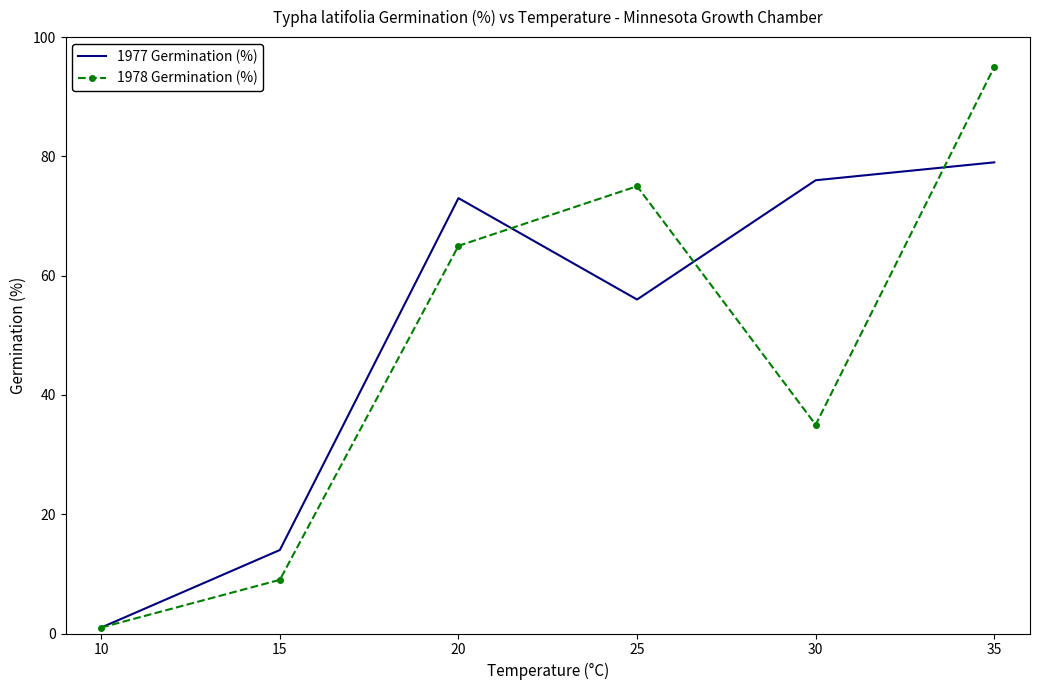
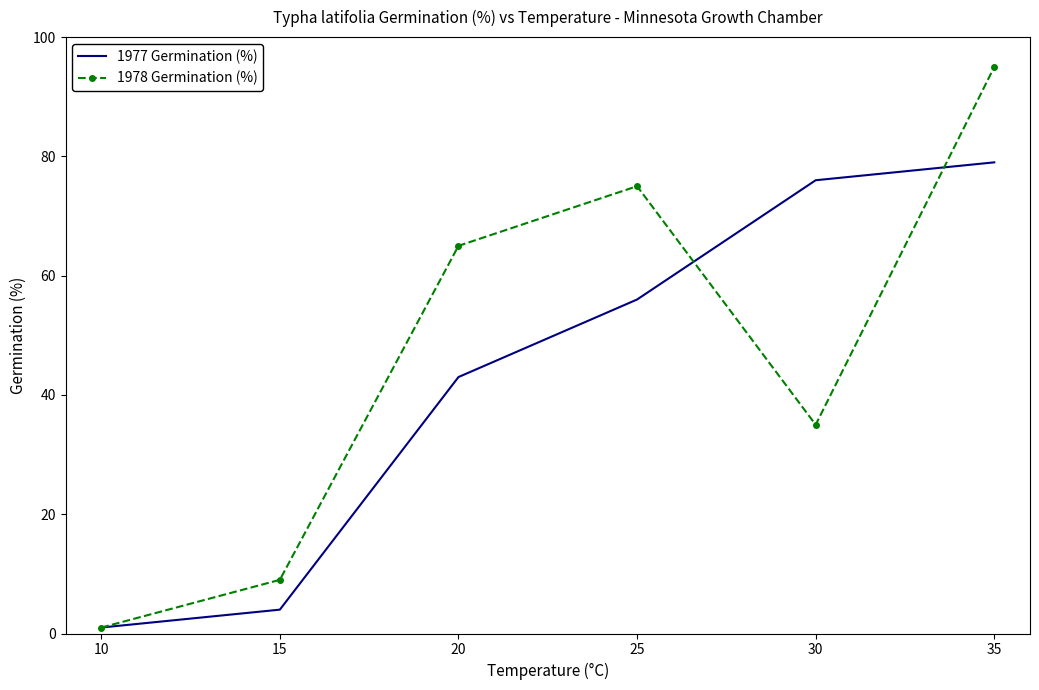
1977 Germination (%), 15: 14 -> 4
1977 Germination (%), 20: 73 -> 43
